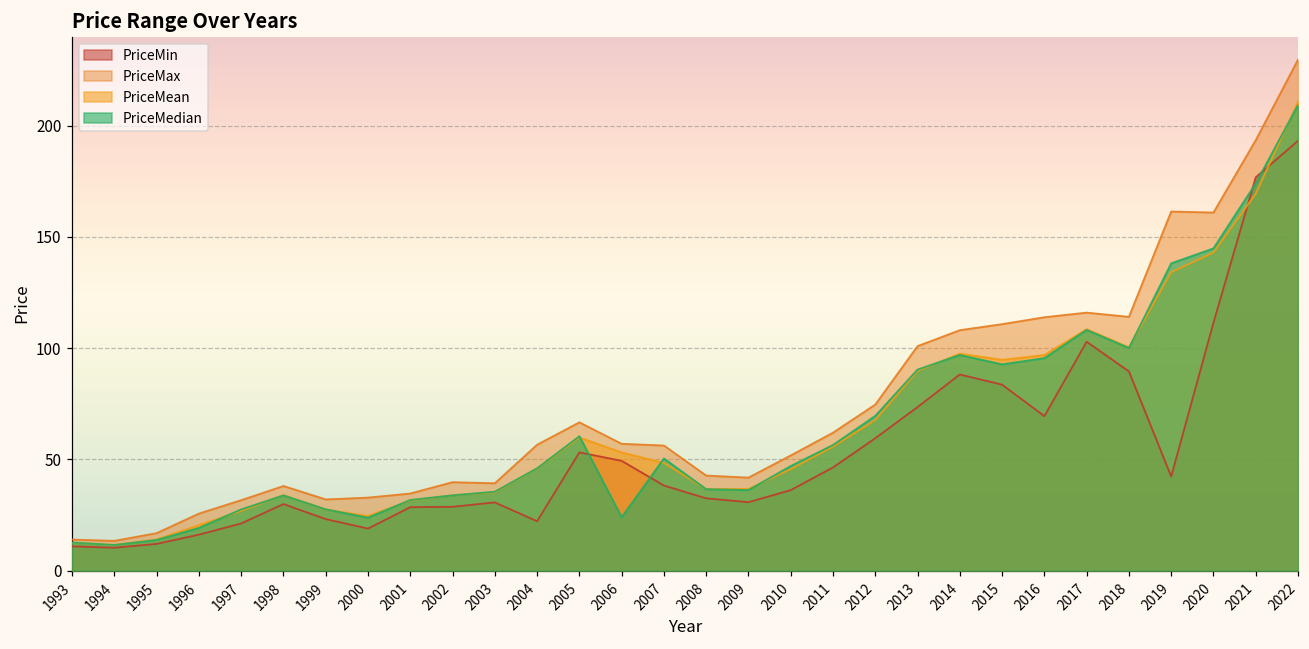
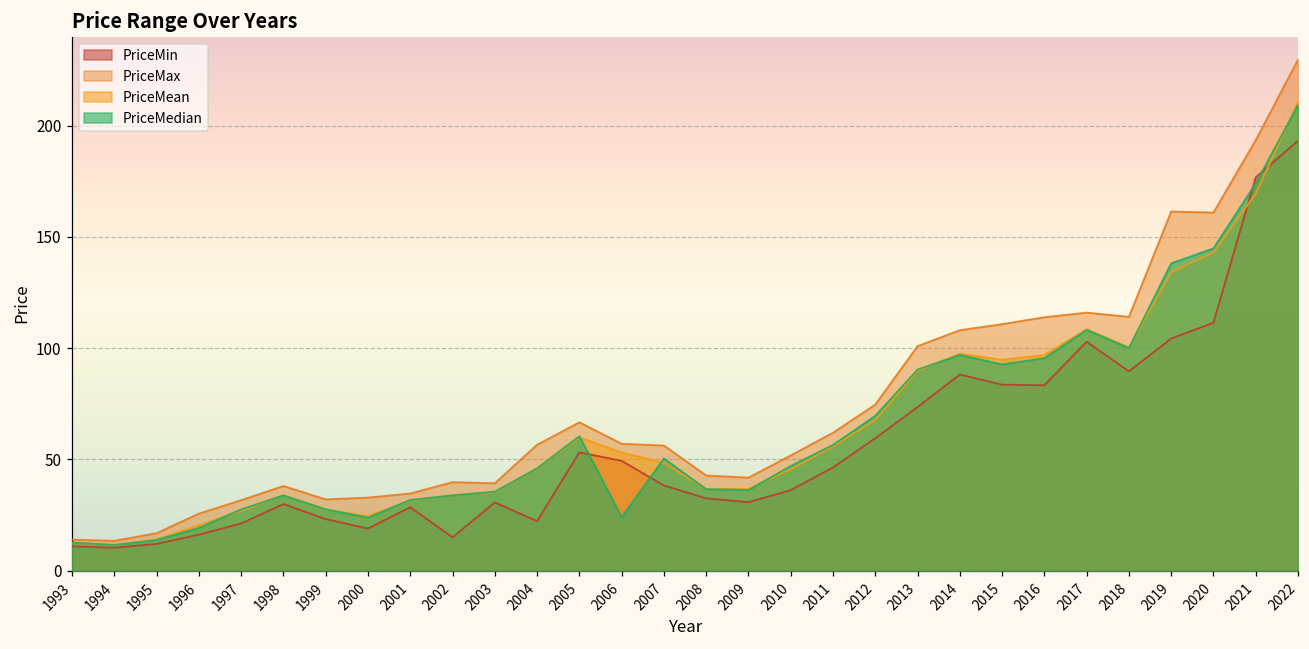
PriceMin, 2002: 29 -> 15
PriceMin, 2016: 69 -> 83
PriceMin, 2019: 42 -> 104
